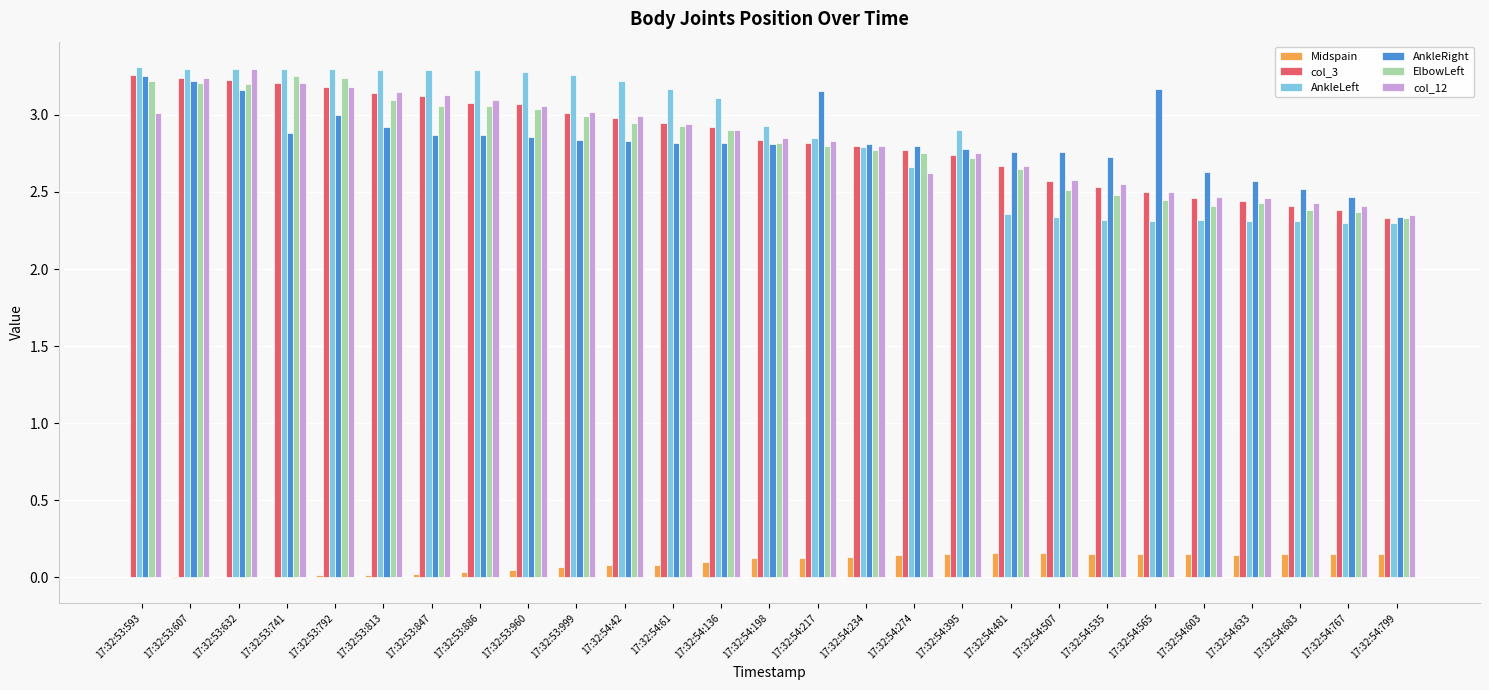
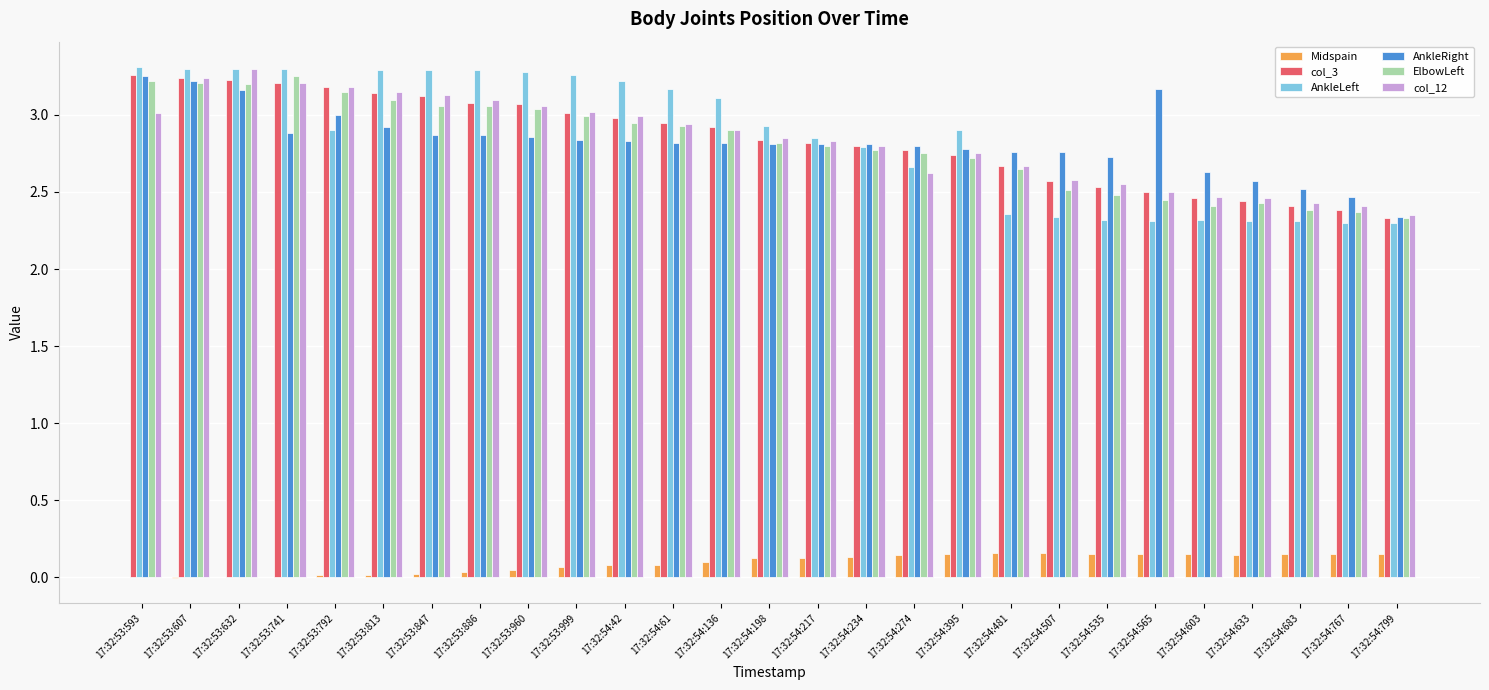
AnkleLeft, 17:32:53:792: 3.30 -> 2.90
ElbowLeft, 17:32:53:792: 3.24 -> 3.15
AnkleRight, 17:32:54:217: 3.15 -> 2.81
